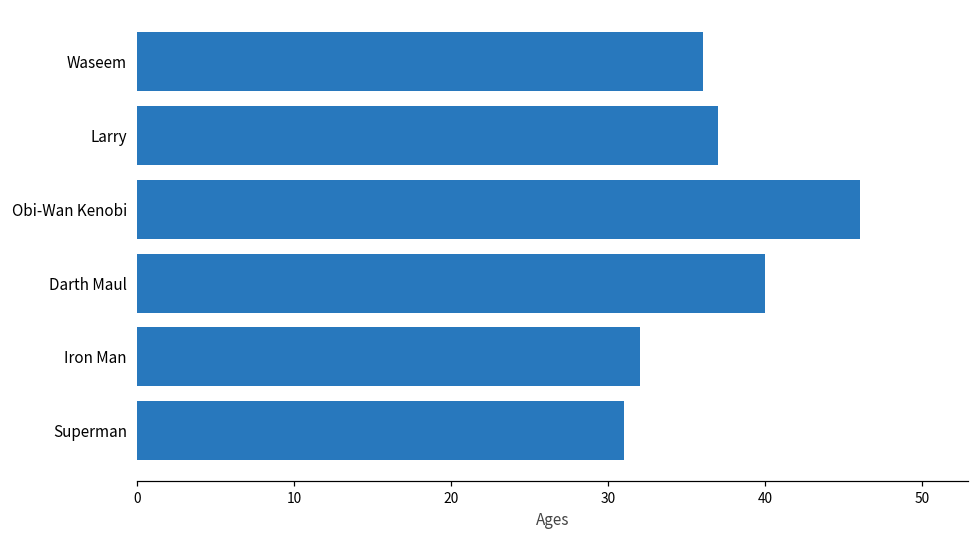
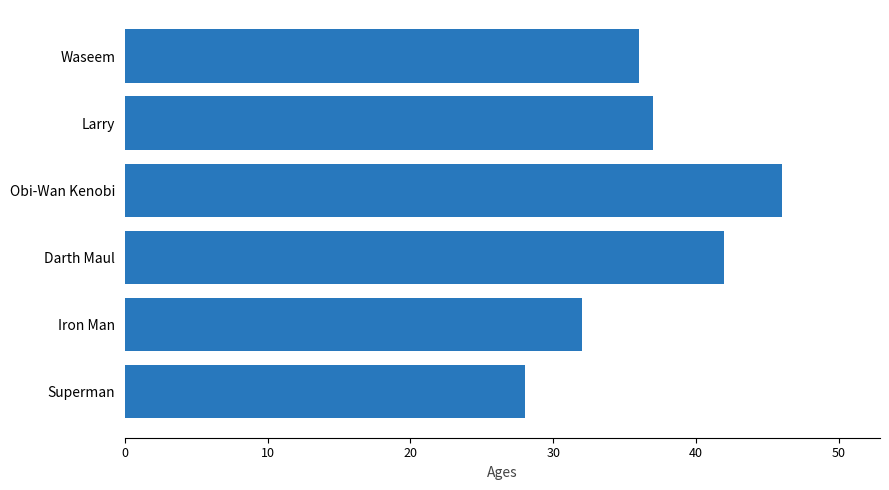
Darth Maul: 40 -> 42
Superman: 31 -> 28
